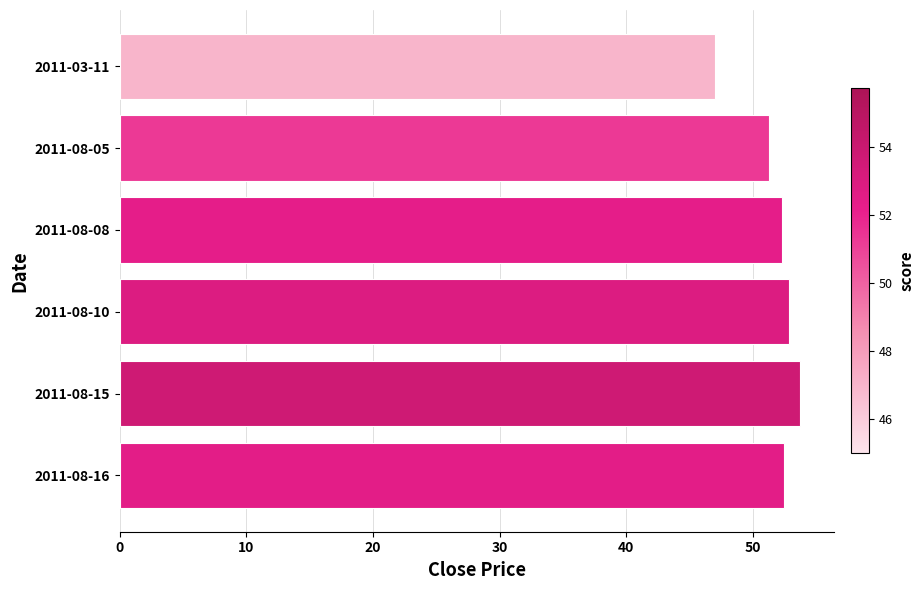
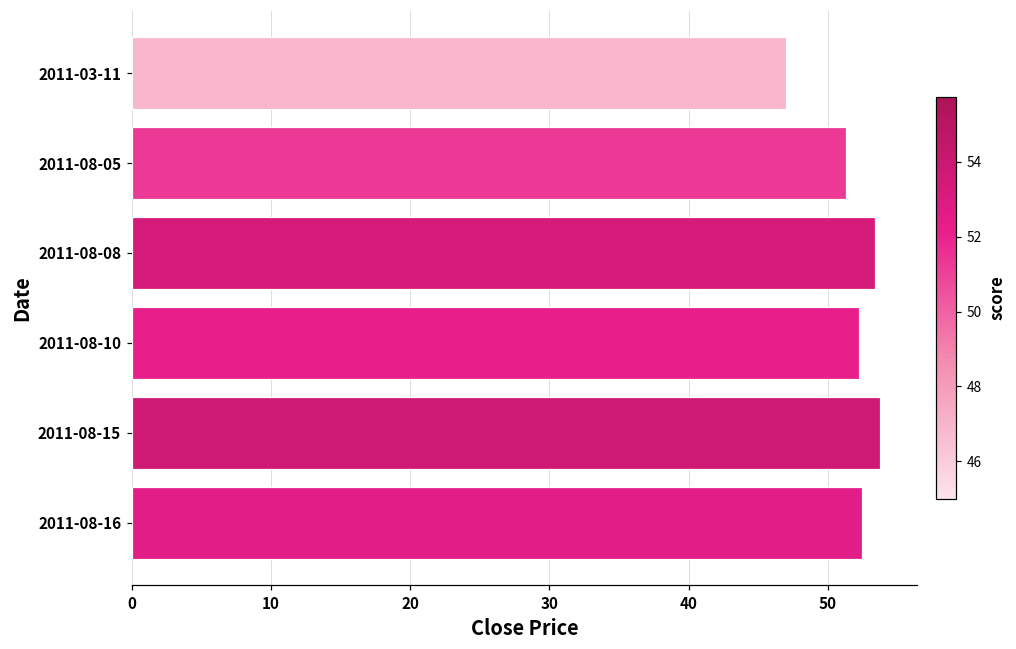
2011-08-08: 52.3 -> 53.4
2011-08-10: 52.9 -> 52.2
